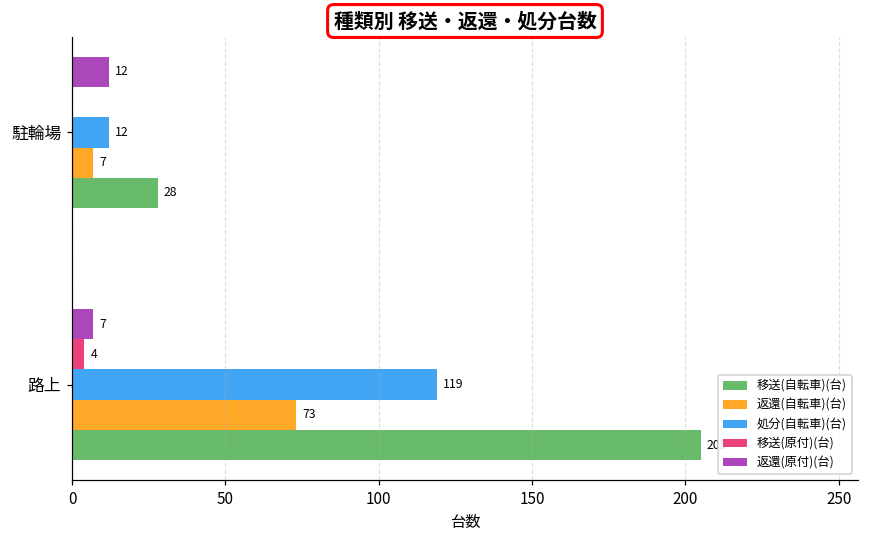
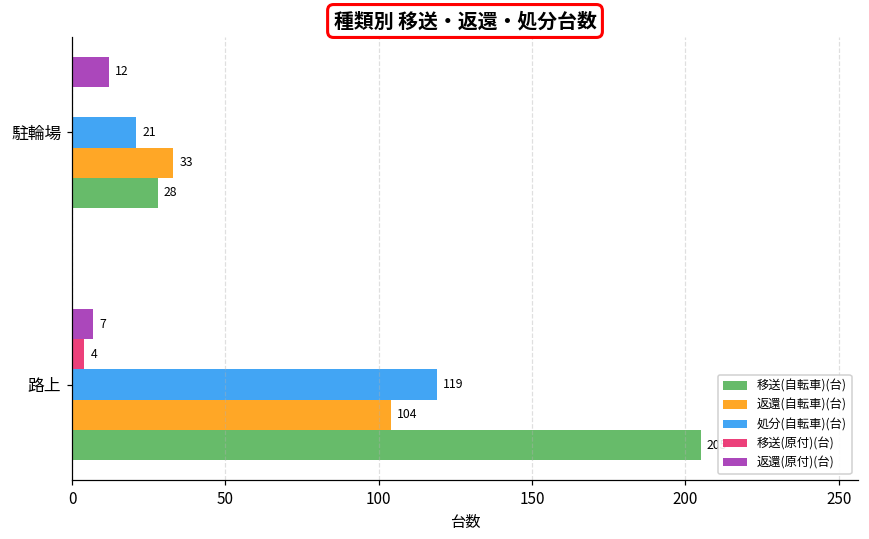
処分(自転車)(台), 駐輪場: 12 -> 21
返還(自転車)(台), 駐輪場: 7 -> 33
返還(自転車)(台), 路上: 73 -> 104
